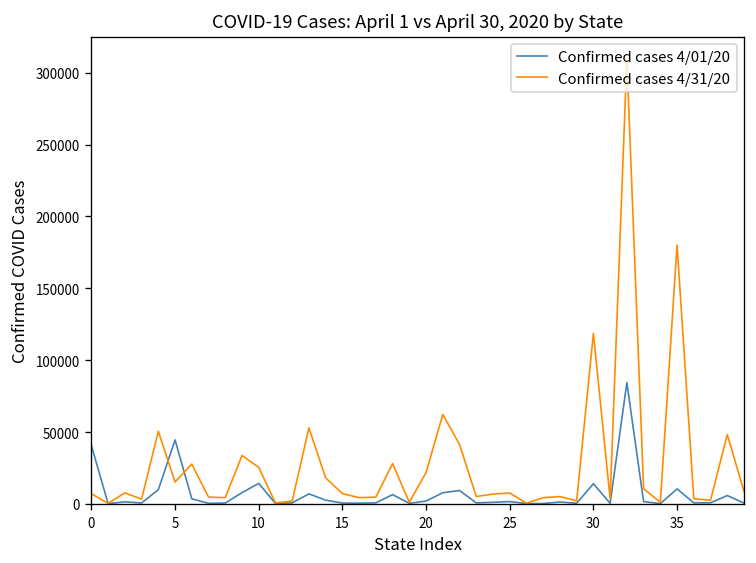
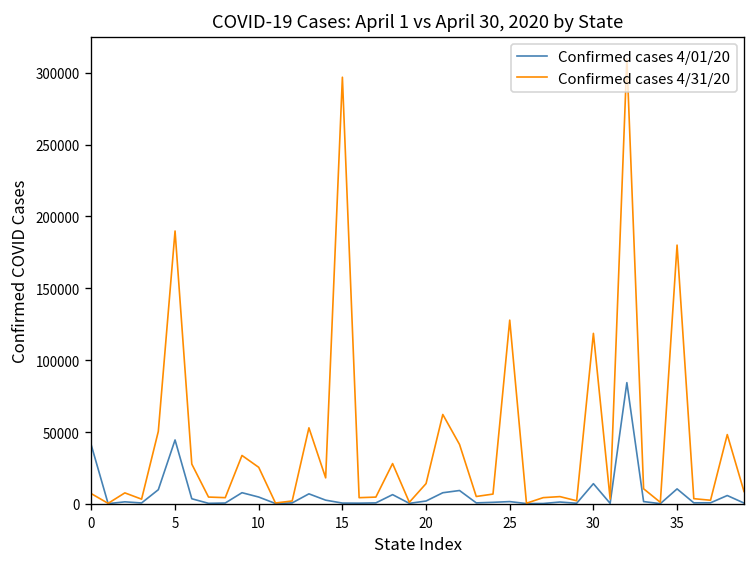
Confirmed cases 4/31/20, 5: 15000 -> 190000
Confirmed cases 4/01/20, 10: 14000 -> 5000
Confirmed cases 4/31/20, 15: 7000 -> 297000
Confirmed cases 4/31/20, 20: 22000 -> 14000
Confirmed cases 4/31/20, 25: 8000 -> 128000
